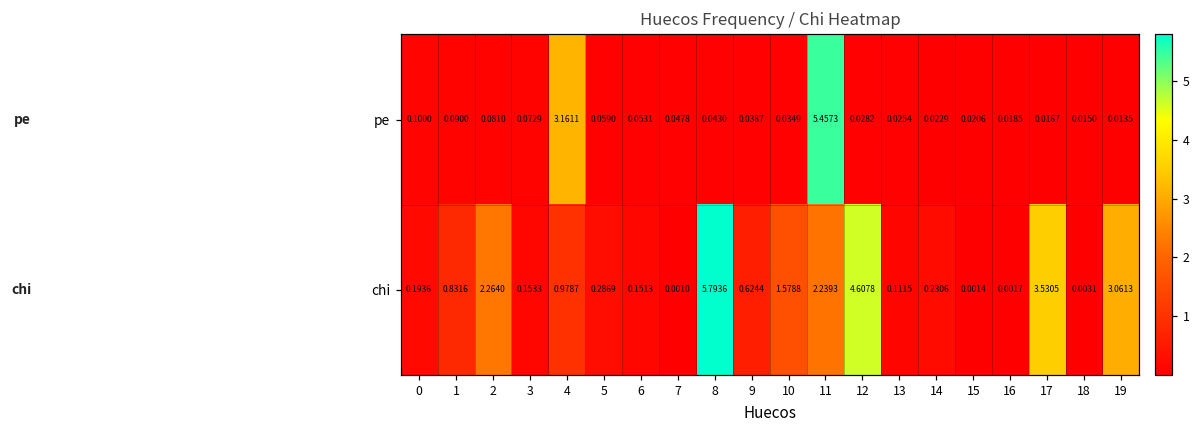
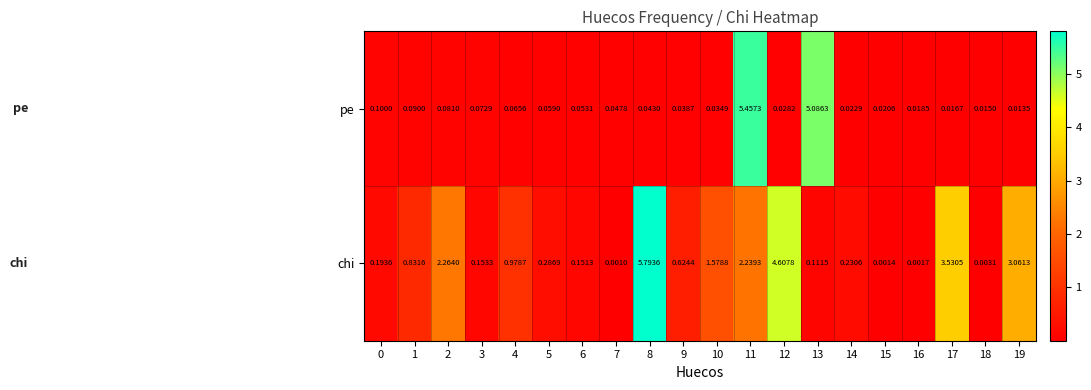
pe, 4: 3.1611 -> 0.0656
pe, 13: 0.0254 -> 5.0863
